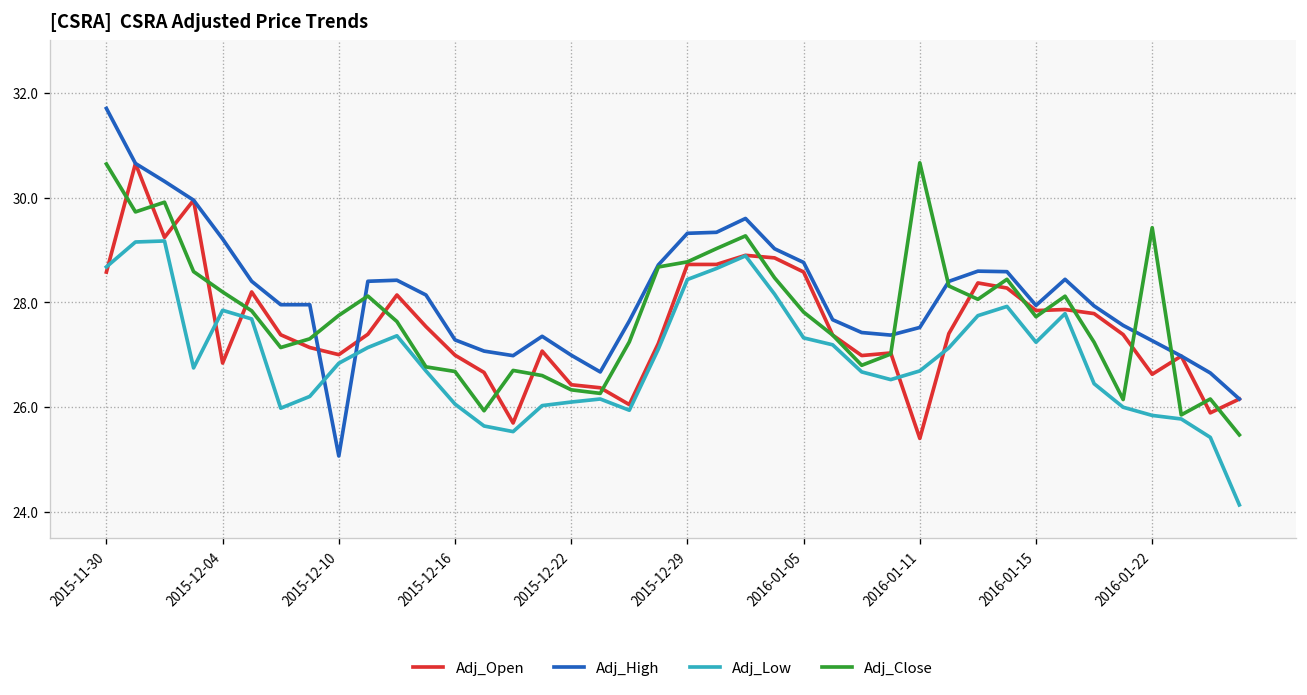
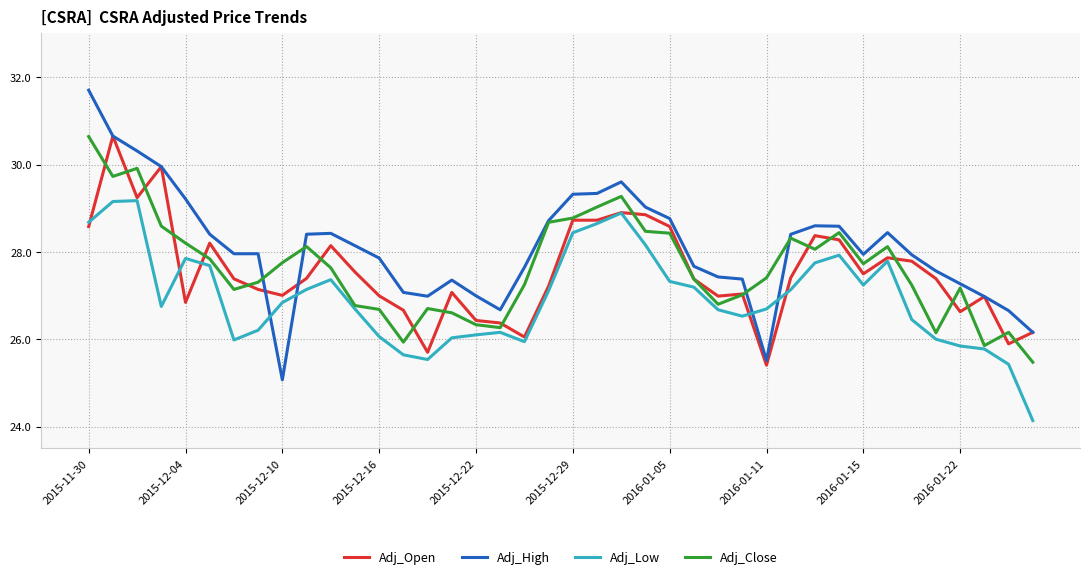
Adj_High, 2015-12-16: 27.3 -> 27.9
Adj_Close, 2016-01-05: 27.8 -> 28.4
Adj_High, 2016-01-11: 27.5 -> 25.5
Adj_Close, 2016-01-11: 30.7 -> 27.4
Adj_Open, 2016-01-15: 27.8 -> 27.5
Adj_Close, 2016-01-22: 29.4 -> 27.2
